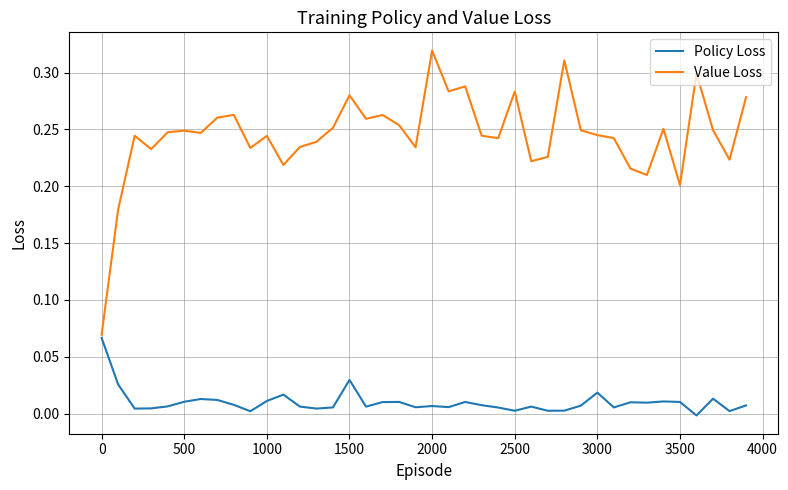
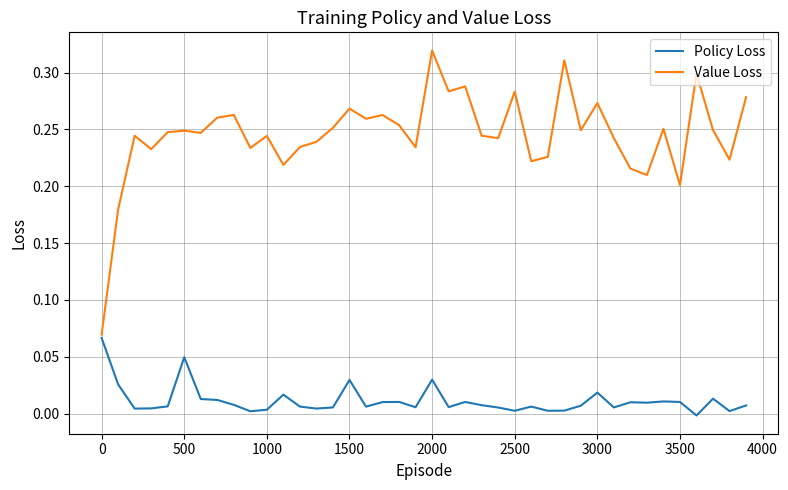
Policy Loss, 500: 0.010 -> 0.050
Policy Loss, 1000: 0.011 -> 0.003
Value Loss, 1500: 0.280 -> 0.268
Policy Loss, 2000: 0.007 -> 0.030
Value Loss, 3000: 0.245 -> 0.273
